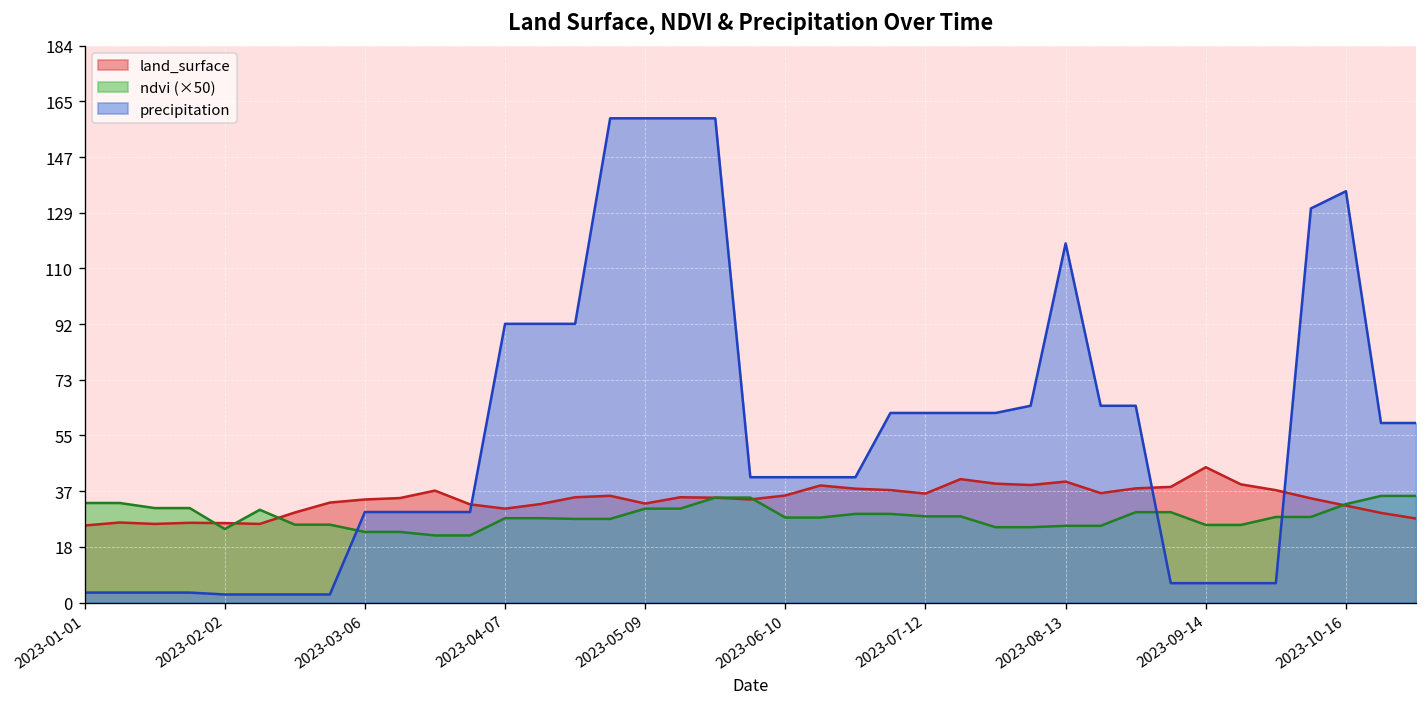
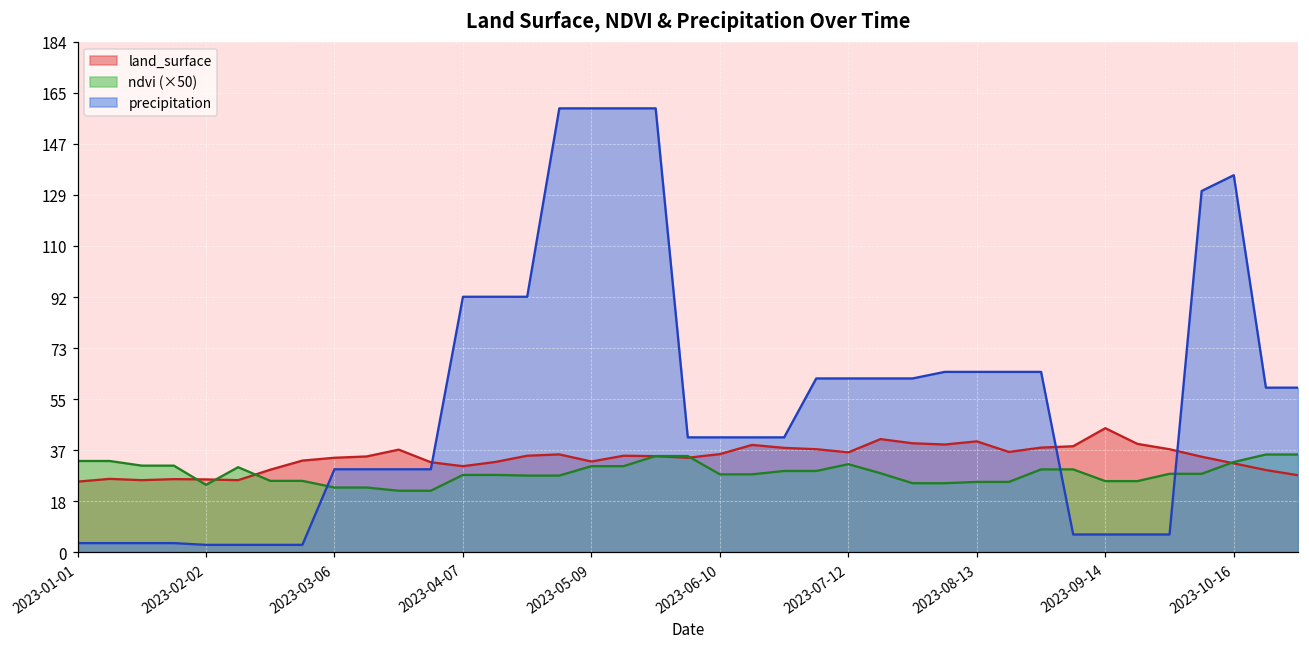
ndvi (×50), 2023-07-12: 28 -> 32
precipitation, 2023-08-13: 118 -> 65
